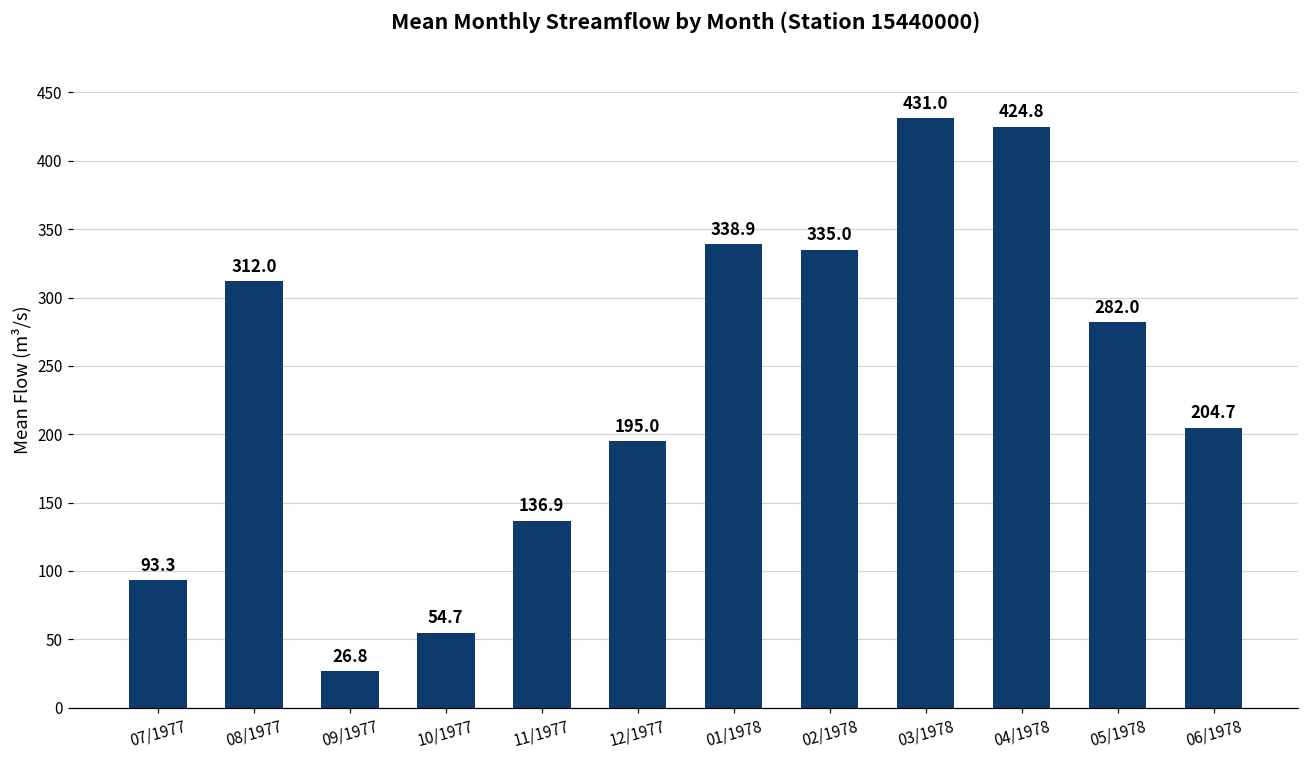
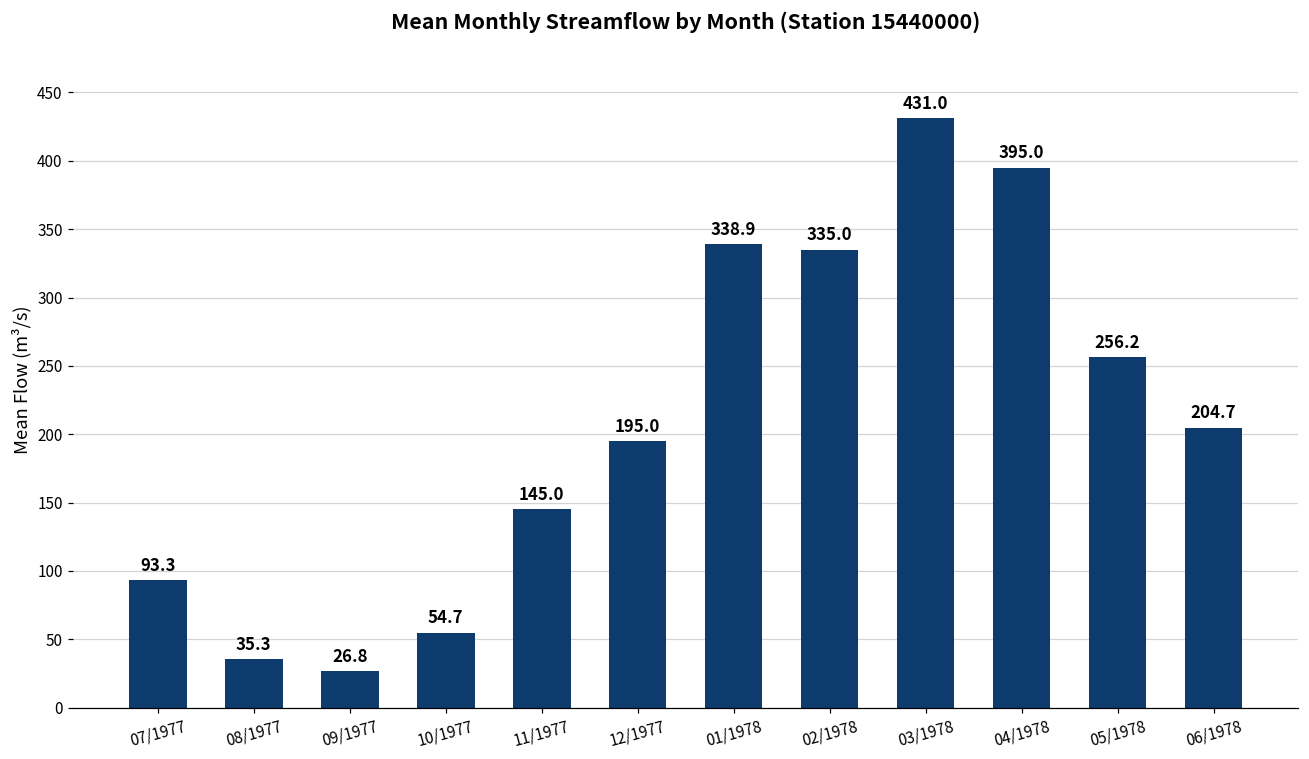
08/1977: 312.0 -> 35.3
11/1977: 136.9 -> 145.0
04/1978: 424.8 -> 395.0
05/1978: 282.0 -> 256.2
